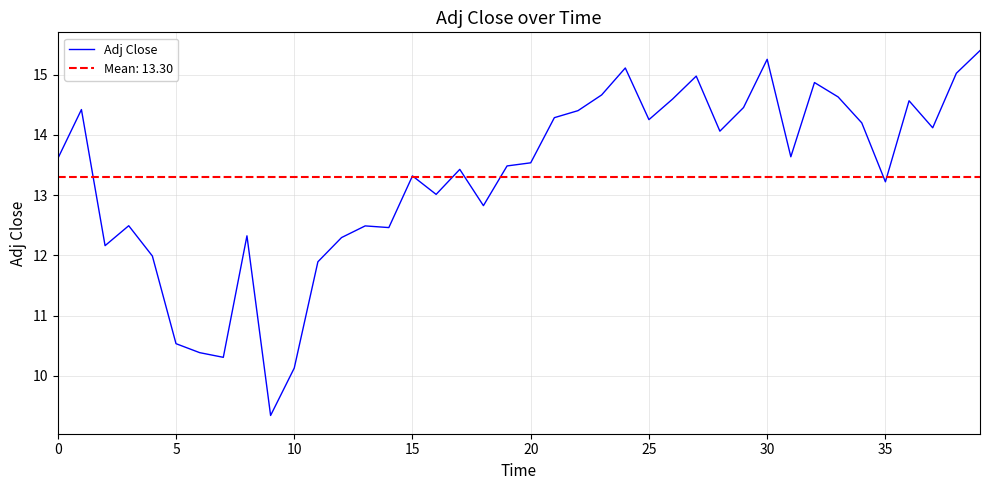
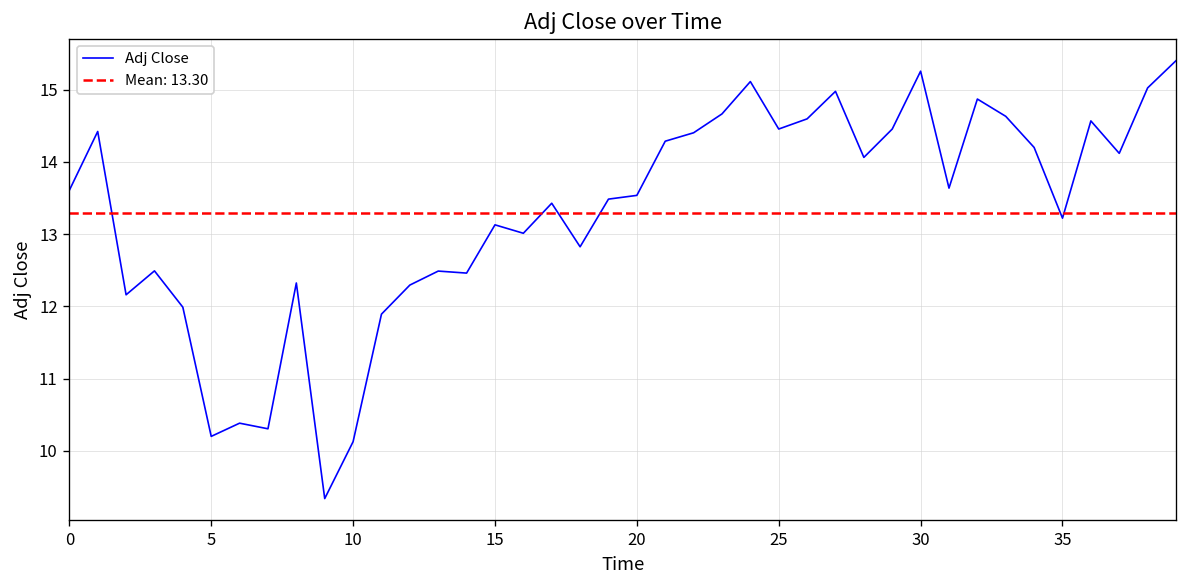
5: 10.5 -> 10.2
15: 13.3 -> 13.1
25: 14.3 -> 14.5
